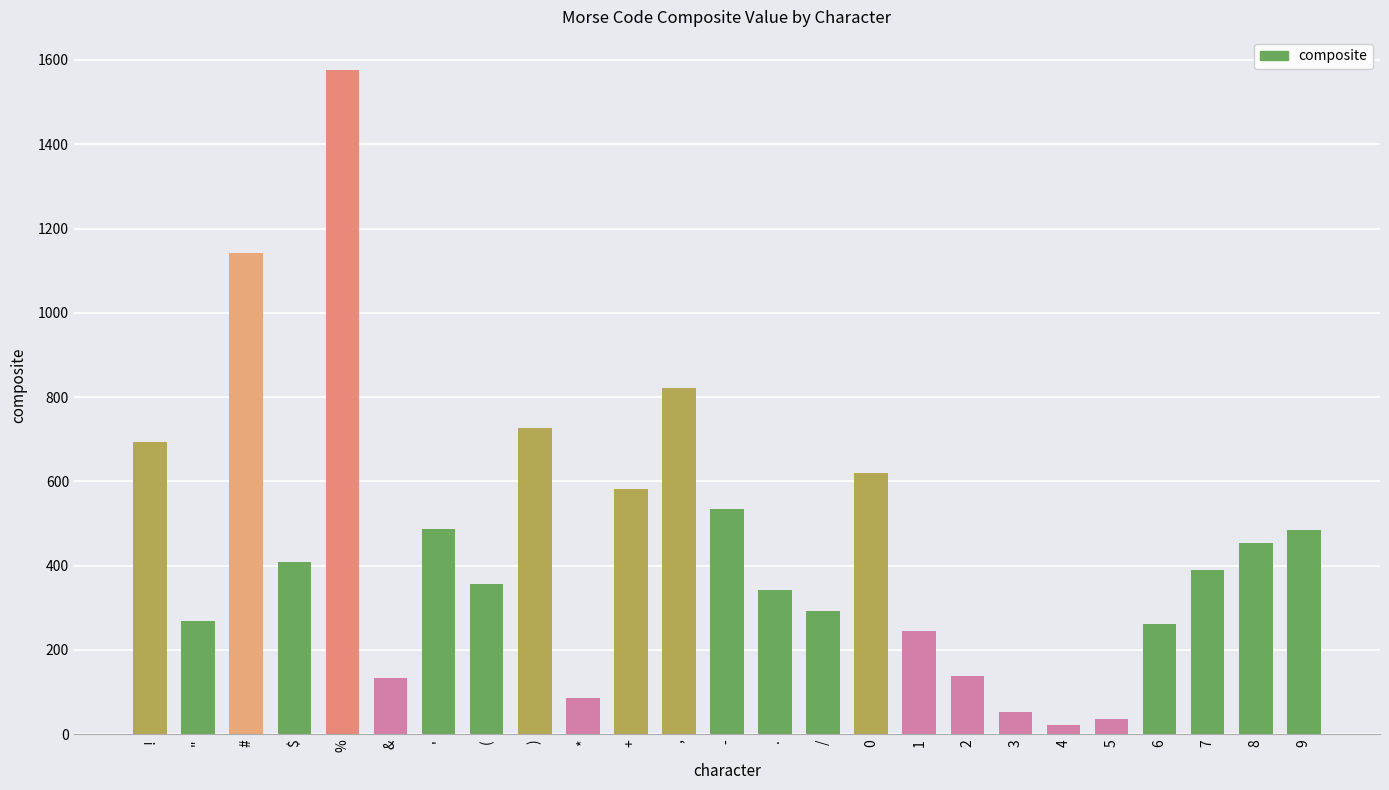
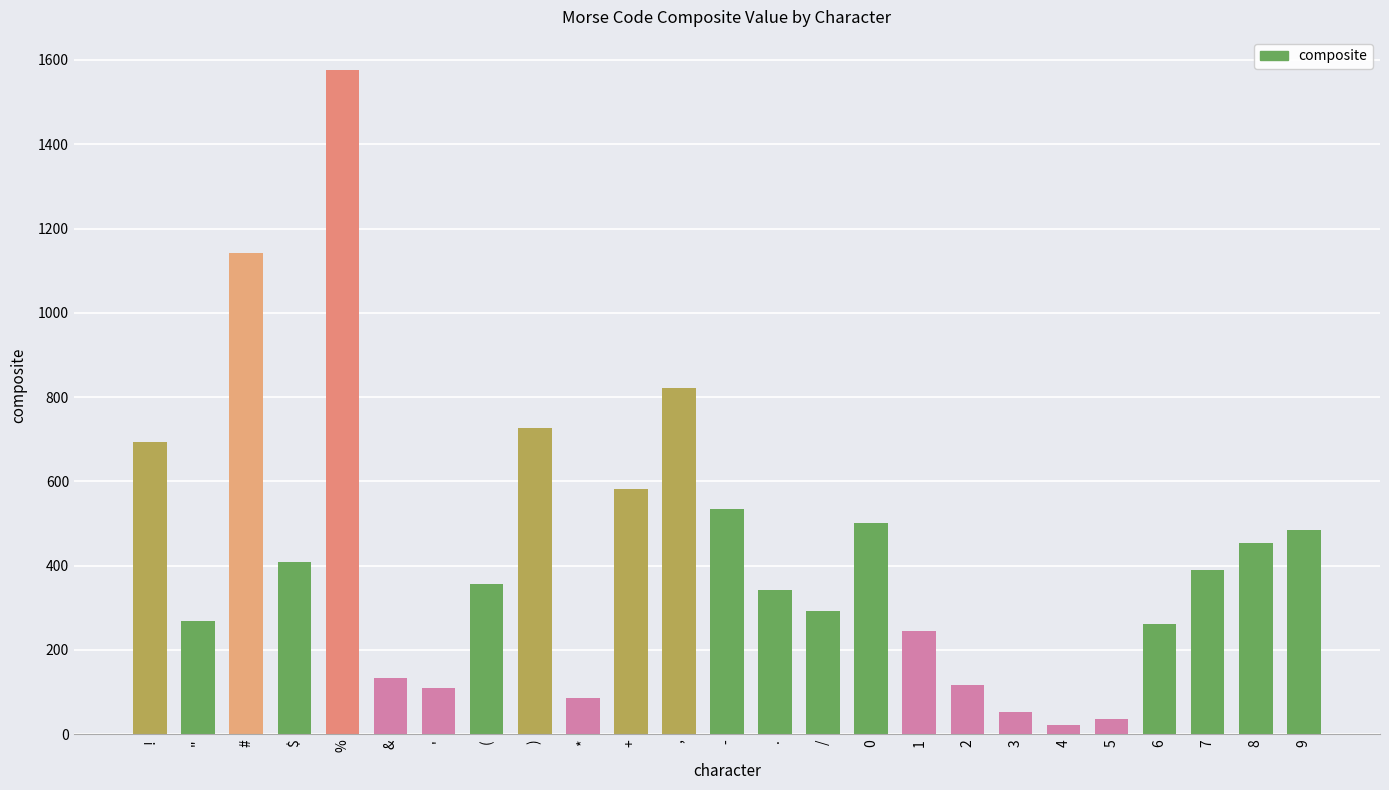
': 490 -> 110
0: 620 -> 500
2: 140 -> 120
